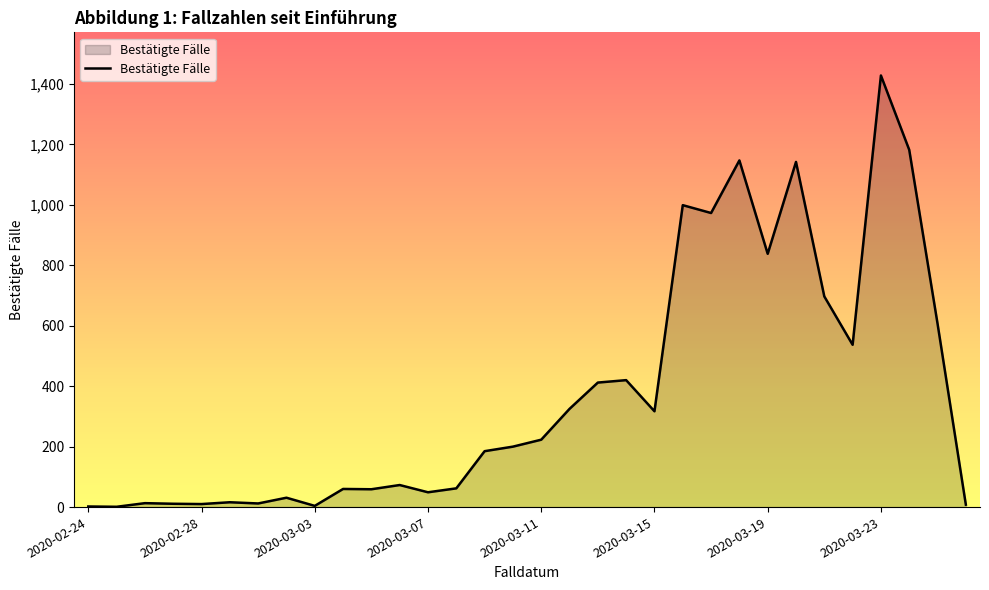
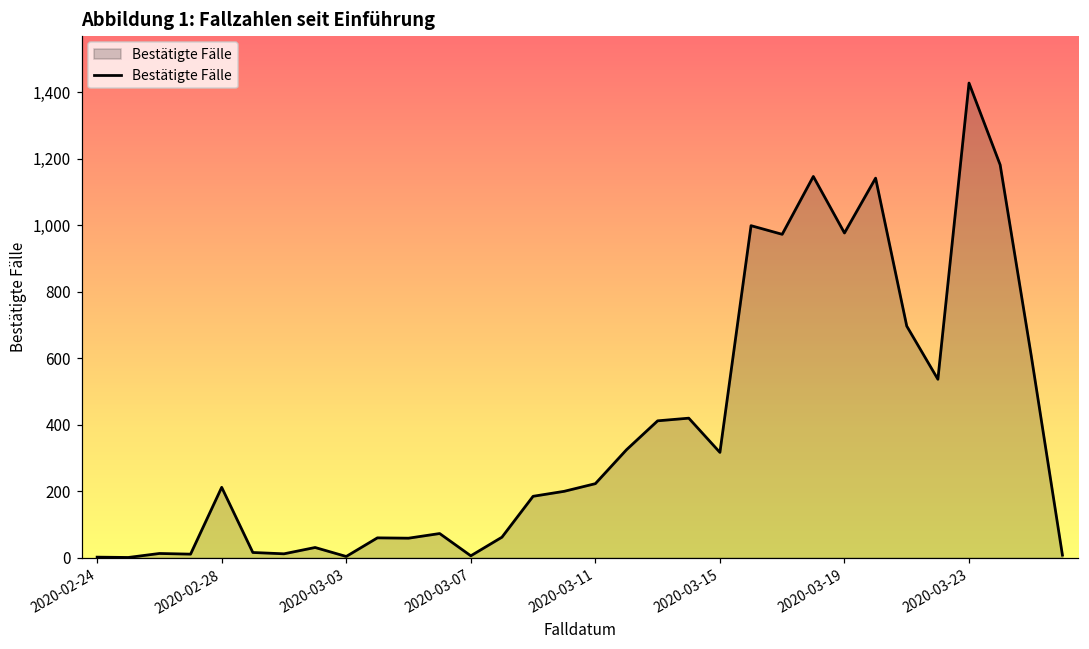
2020-02-28: 10 -> 210
2020-03-07: 50 -> 10
2020-03-19: 840 -> 980
